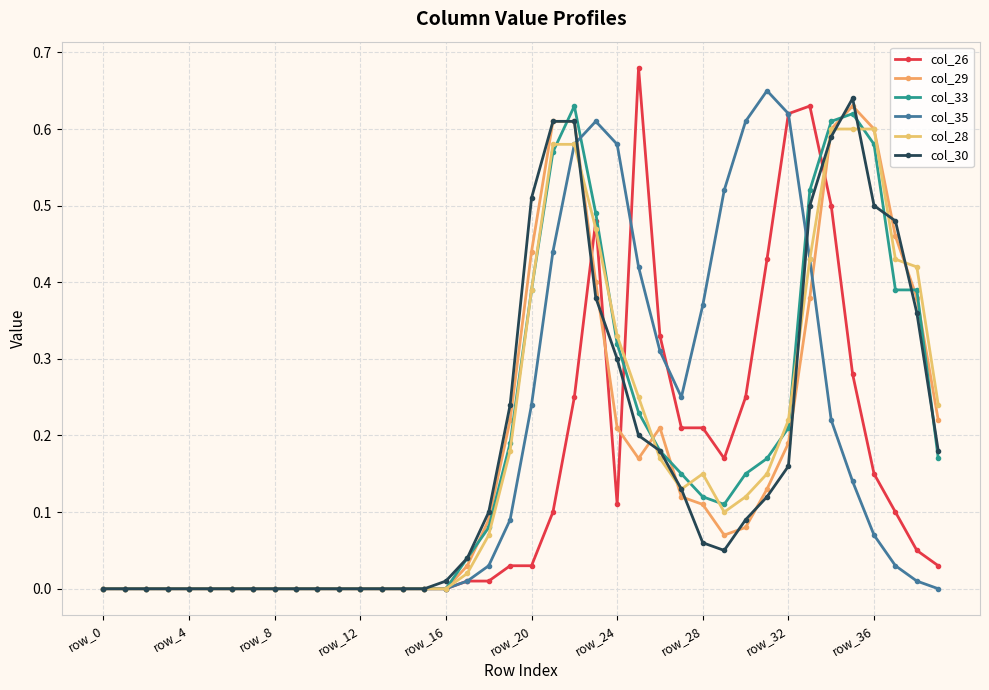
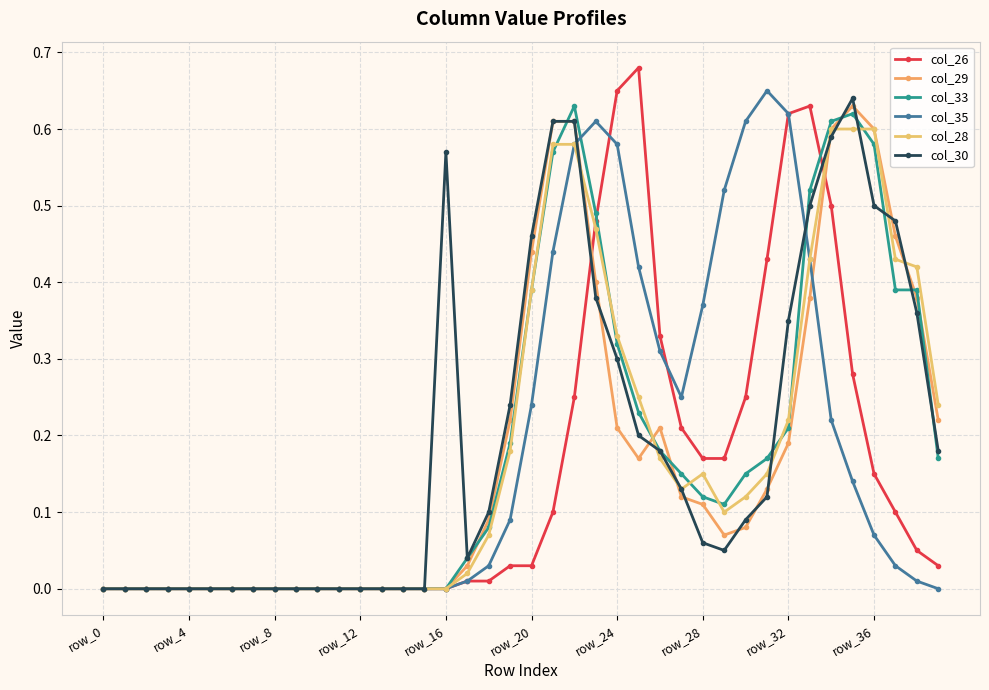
col_30, row_16: 0.01 -> 0.57
col_30, row_20: 0.51 -> 0.46
col_26, row_24: 0.11 -> 0.65
col_26, row_28: 0.21 -> 0.17
col_30, row_32: 0.16 -> 0.35
